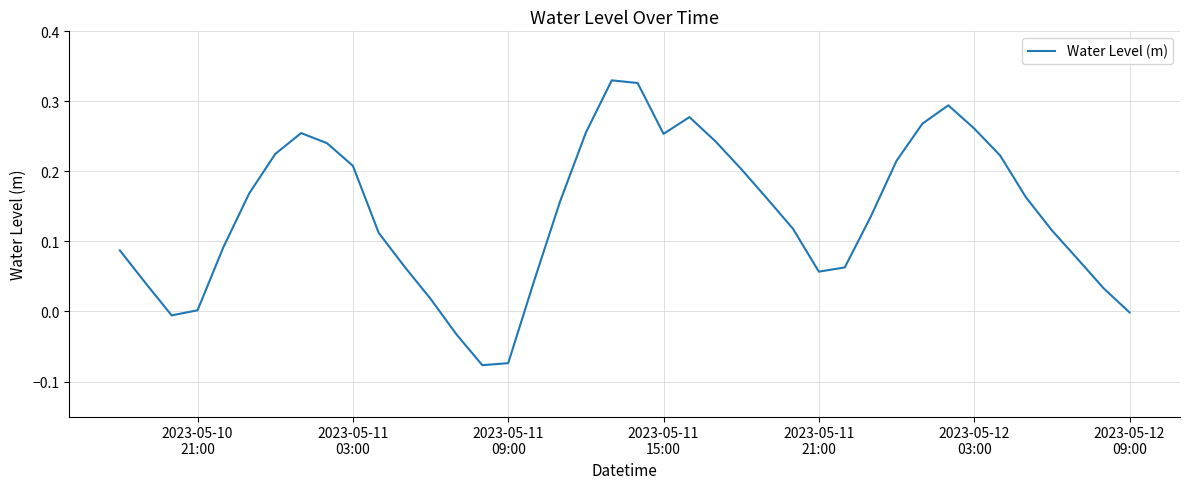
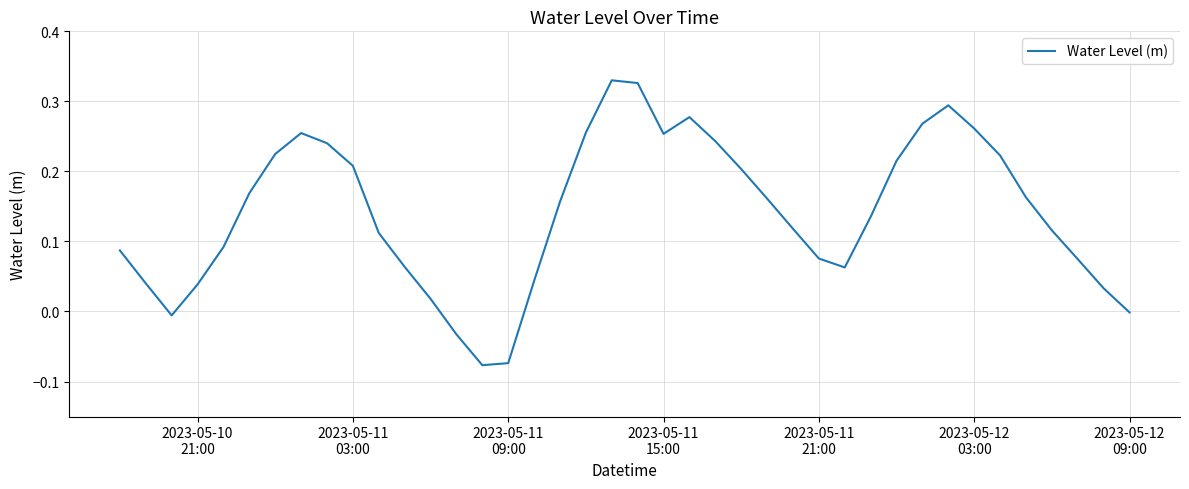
2023-05-10 21:00: 0.00 -> 0.04
2023-05-11 21:00: 0.06 -> 0.08
